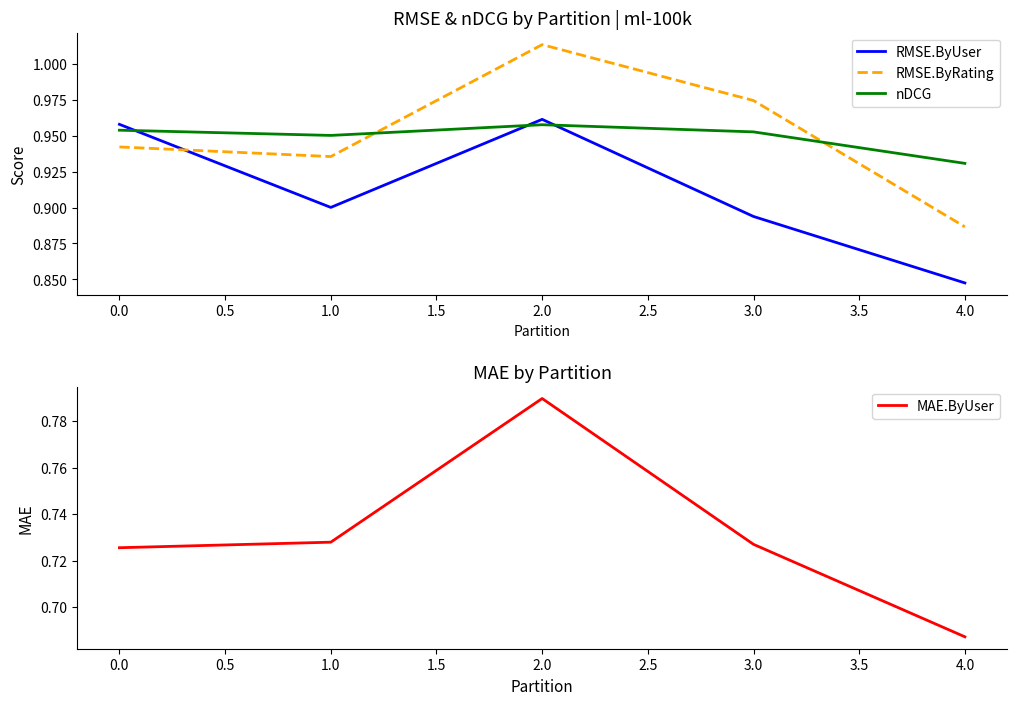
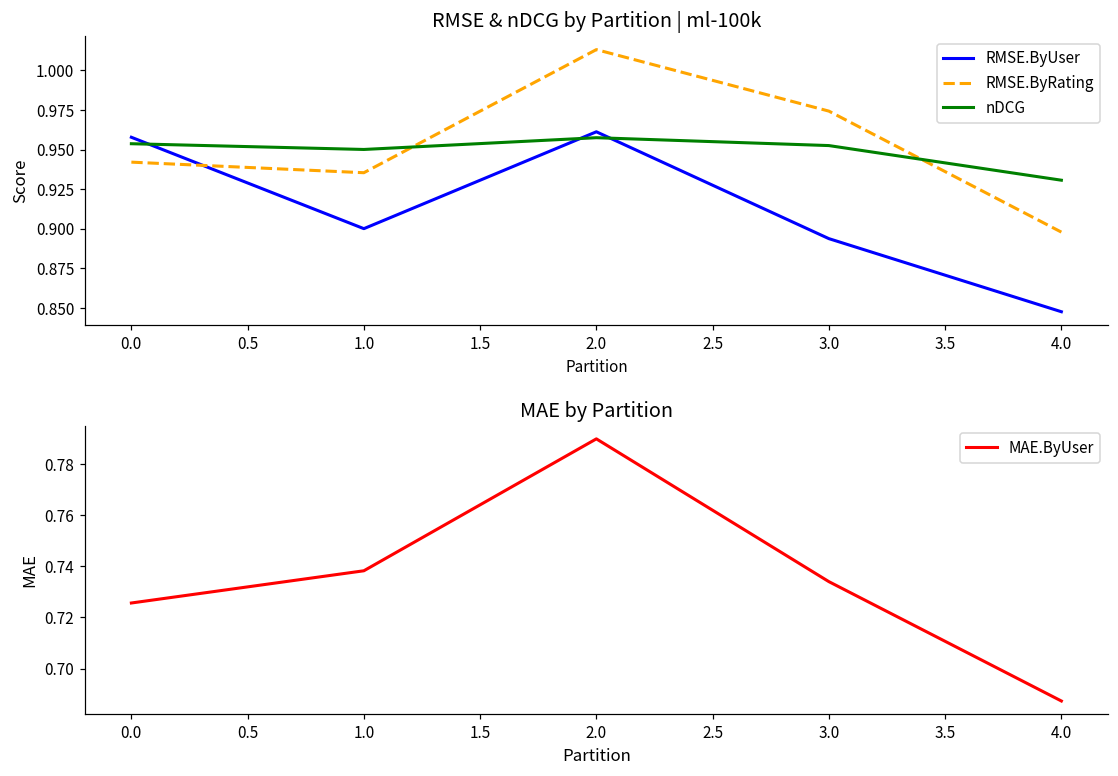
RMSE & nDCG by Partition | ml-100k, RMSE.ByRating, 4.0: 0.887 -> 0.898
MAE by Partition, 1.0: 0.728 -> 0.738
MAE by Partition, 3.0: 0.727 -> 0.734
